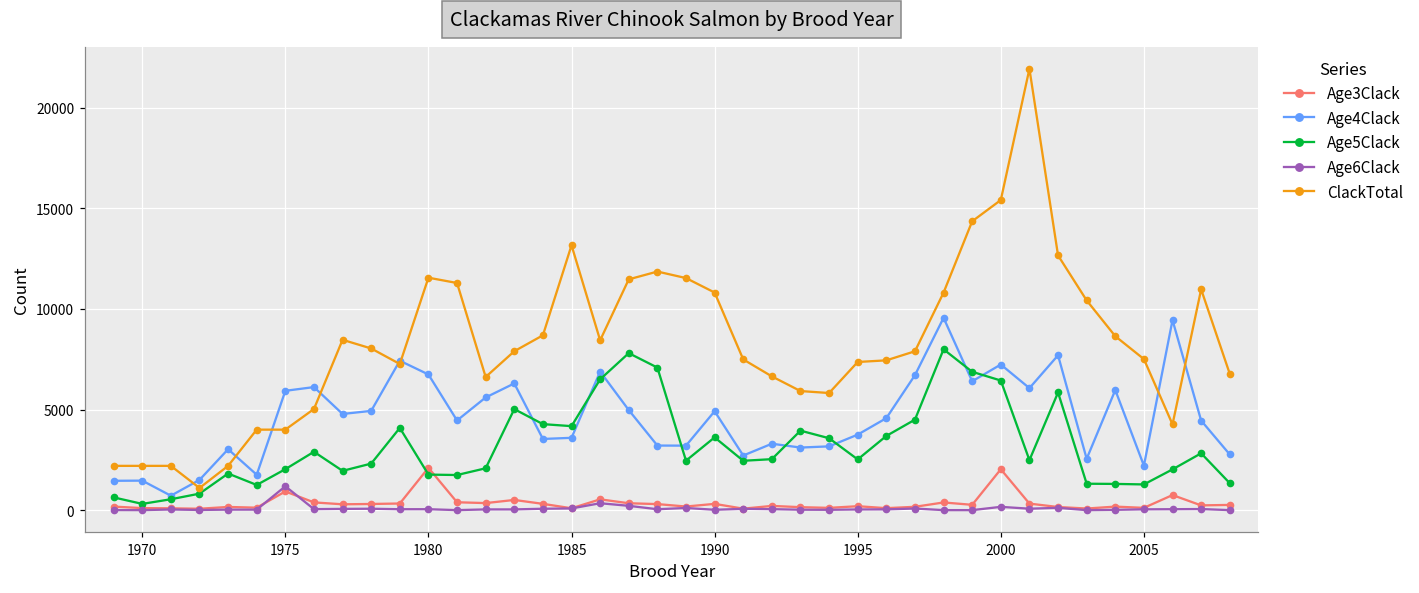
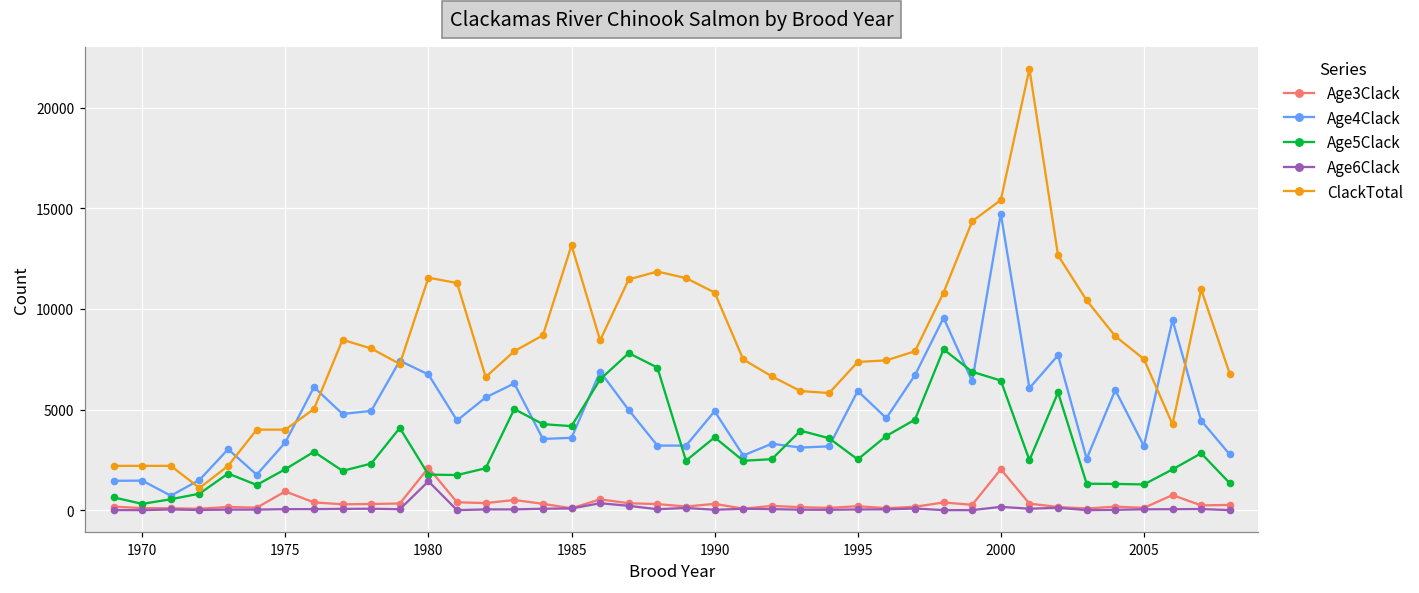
Age4Clack, 1975: 5900 -> 3400
Age6Clack, 1975: 1200 -> 0
Age6Clack, 1980: 0 -> 1400
Age4Clack, 1995: 3800 -> 5900
Age4Clack, 2000: 7200 -> 14700
Age4Clack, 2005: 2200 -> 3200
